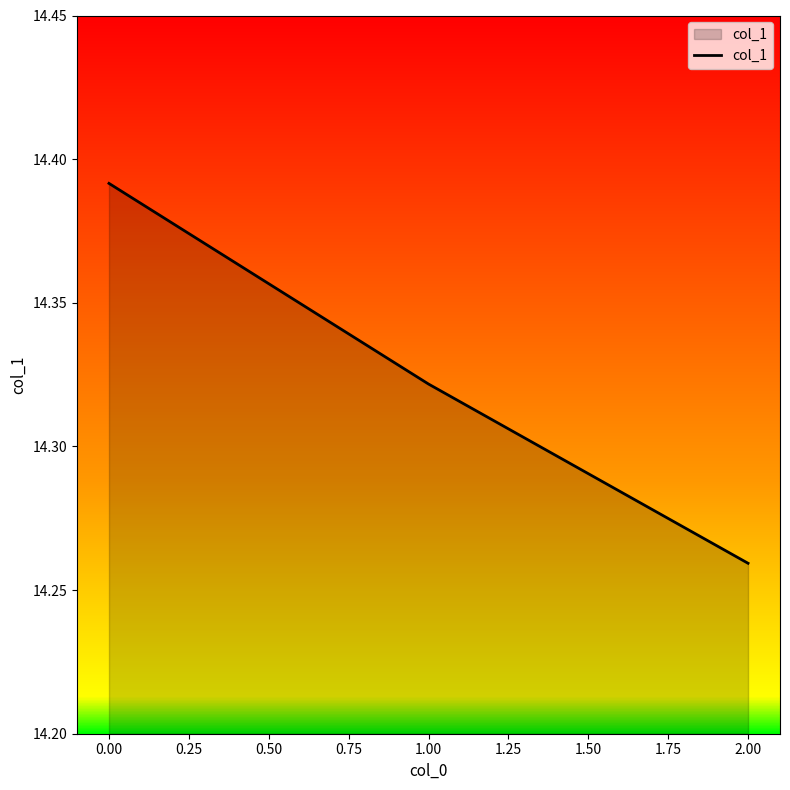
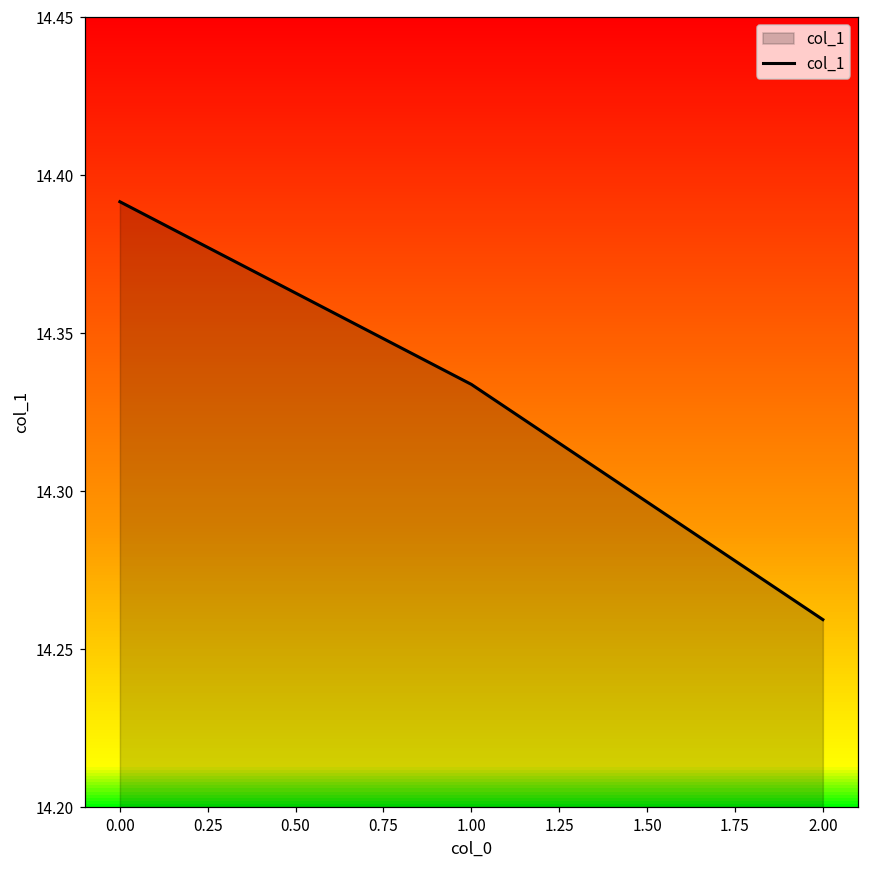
1.00: 14.322 -> 14.334
